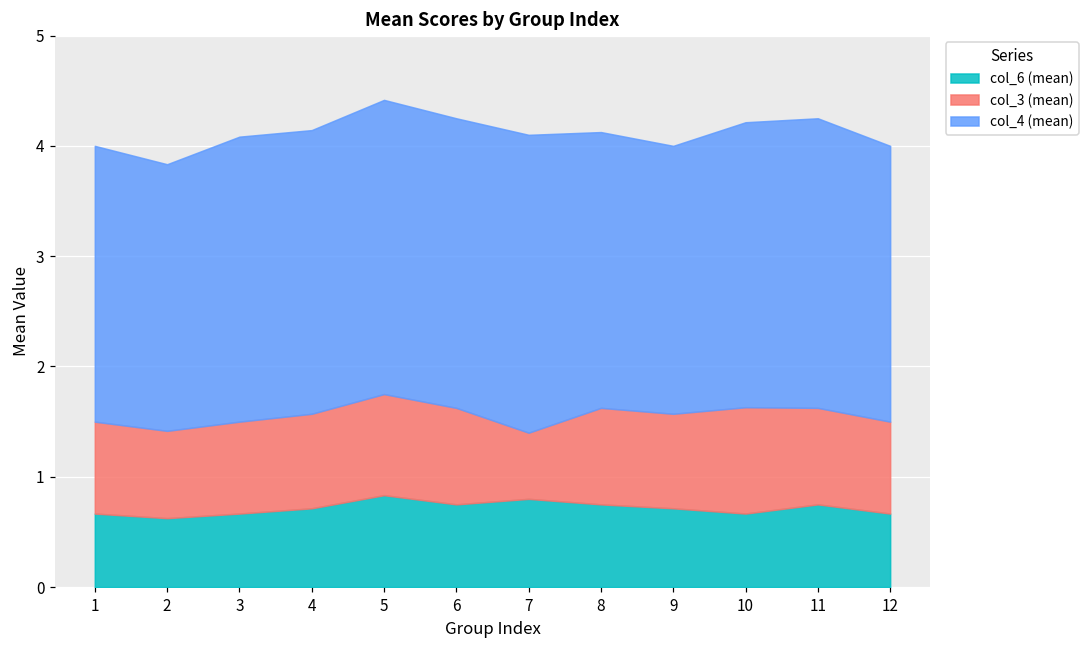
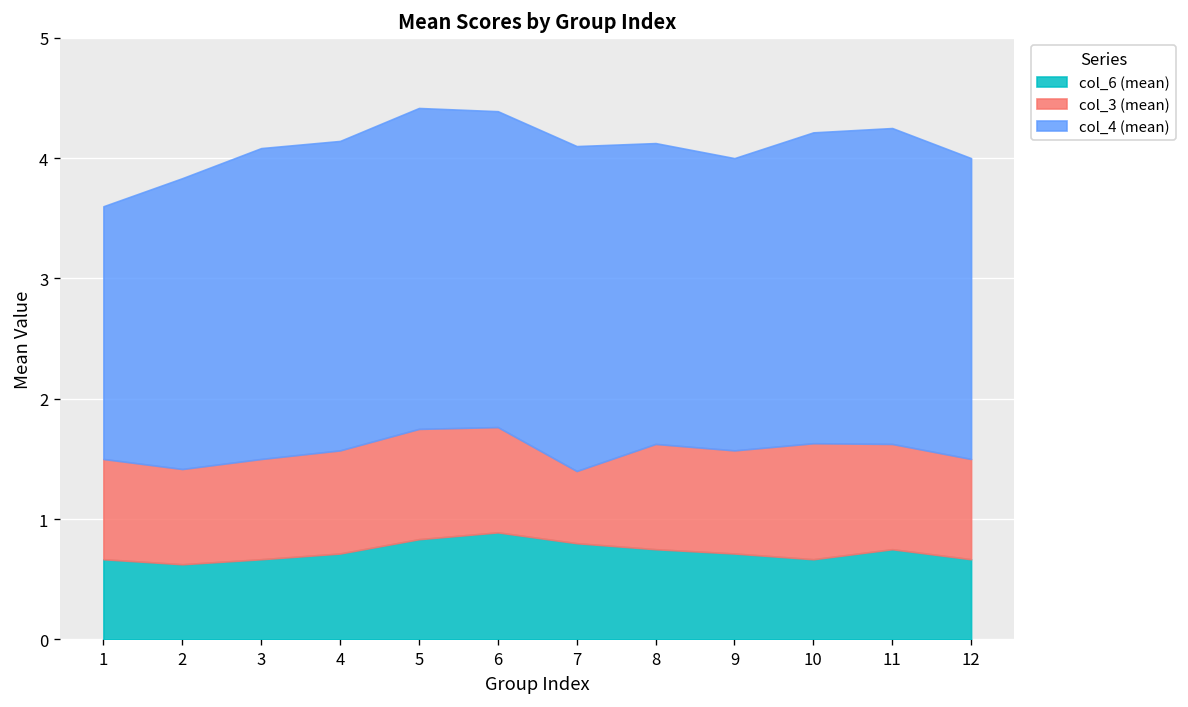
col_4 (mean), 1: 2.5 -> 2.1
col_6 (mean), 6: 0.75 -> 0.89
